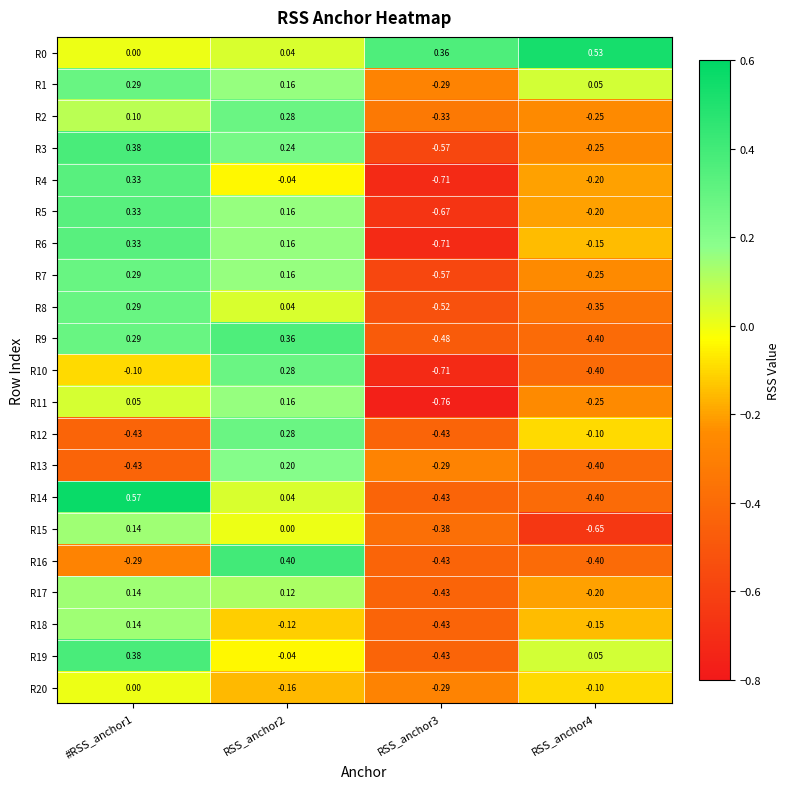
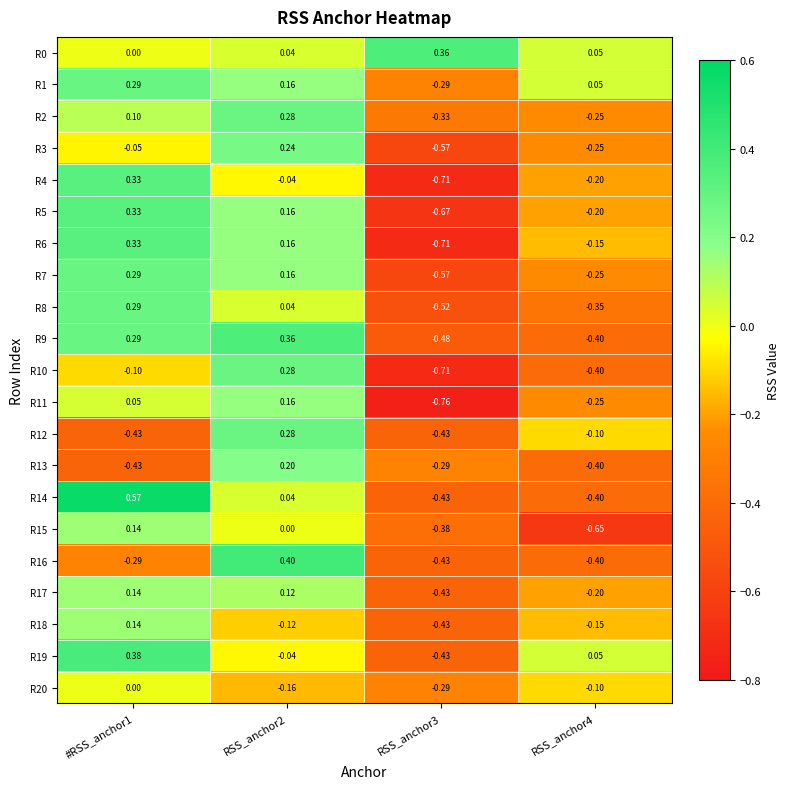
R0, RSS_anchor4: 0.53 -> 0.05
R3, #RSS_anchor1: 0.38 -> -0.05
